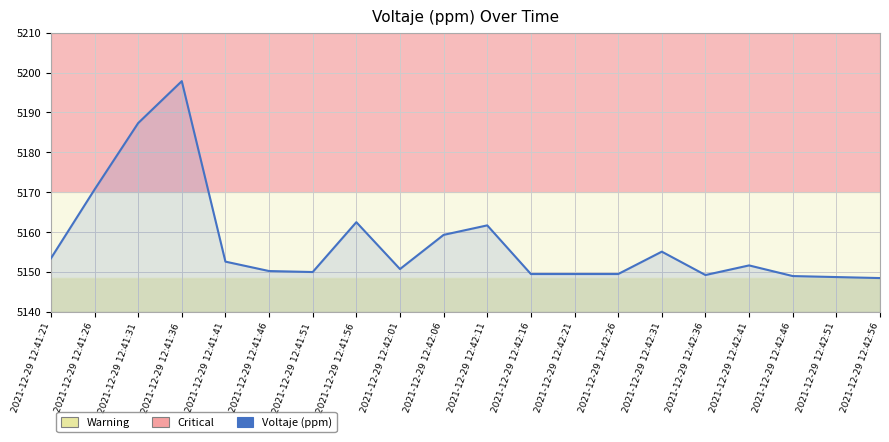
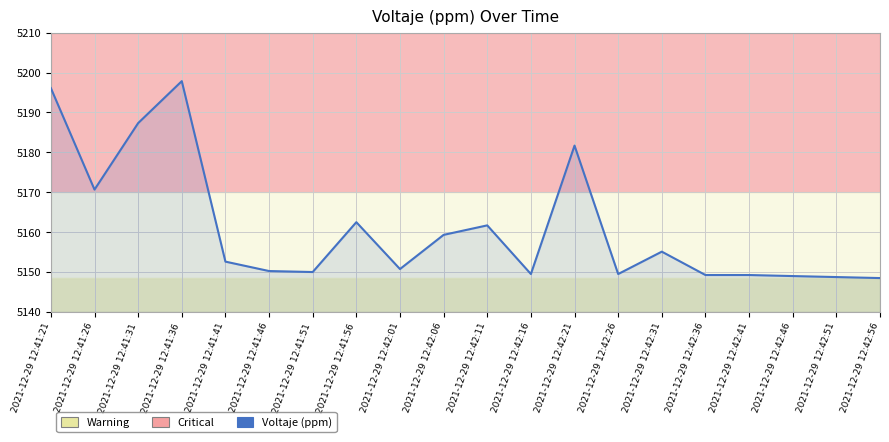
2021-12-29 12:41:21: 5153 -> 5196
2021-12-29 12:42:21: 5150 -> 5182
2021-12-29 12:42:41: 5152 -> 5149
